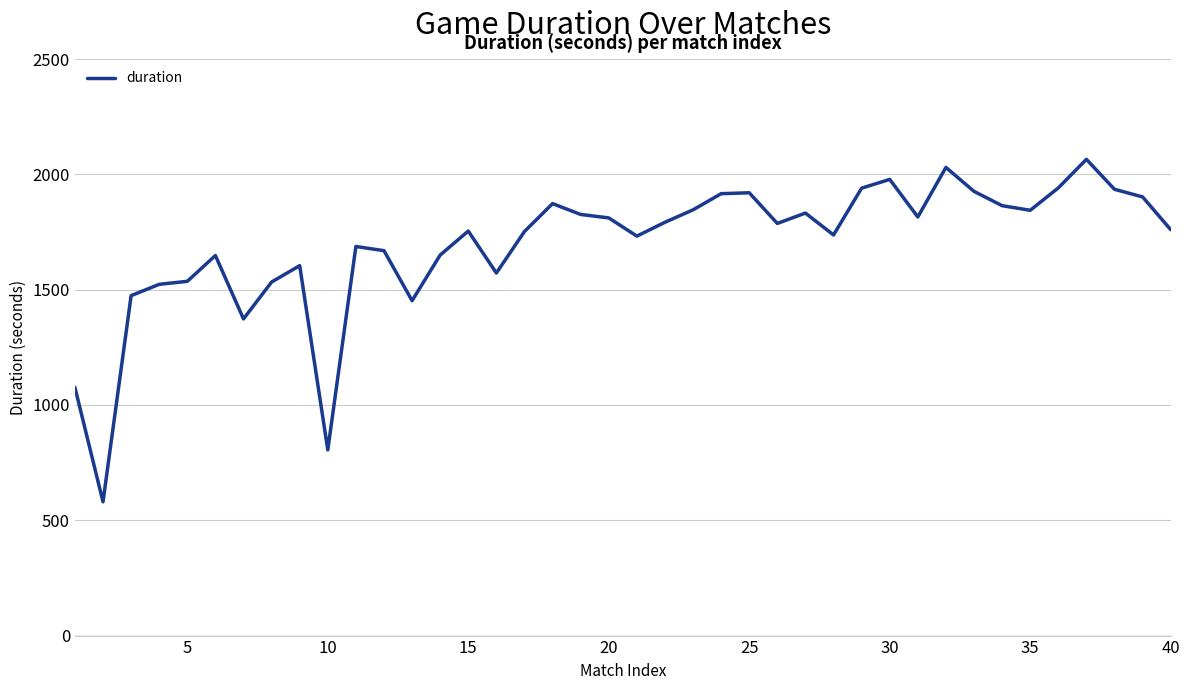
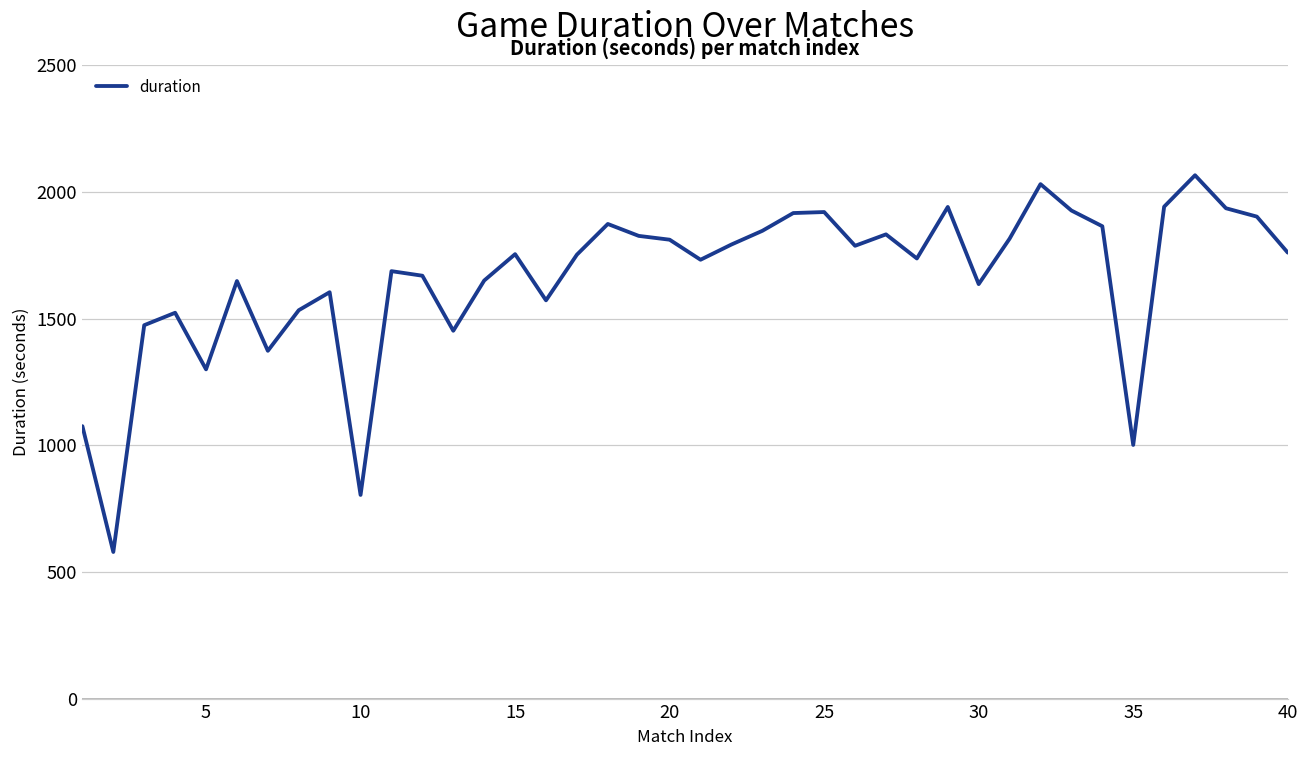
5: 1540 -> 1300
30: 1980 -> 1640
35: 1840 -> 1000
